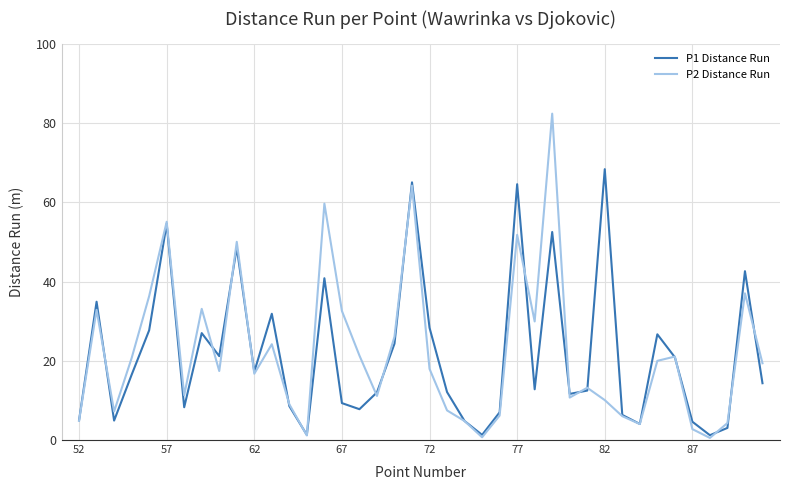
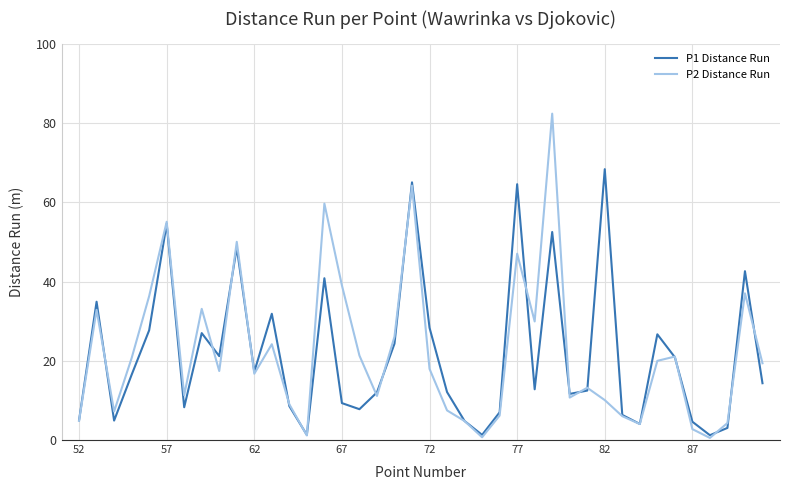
P2 Distance Run, 67: 33 -> 39
P2 Distance Run, 77: 52 -> 47
